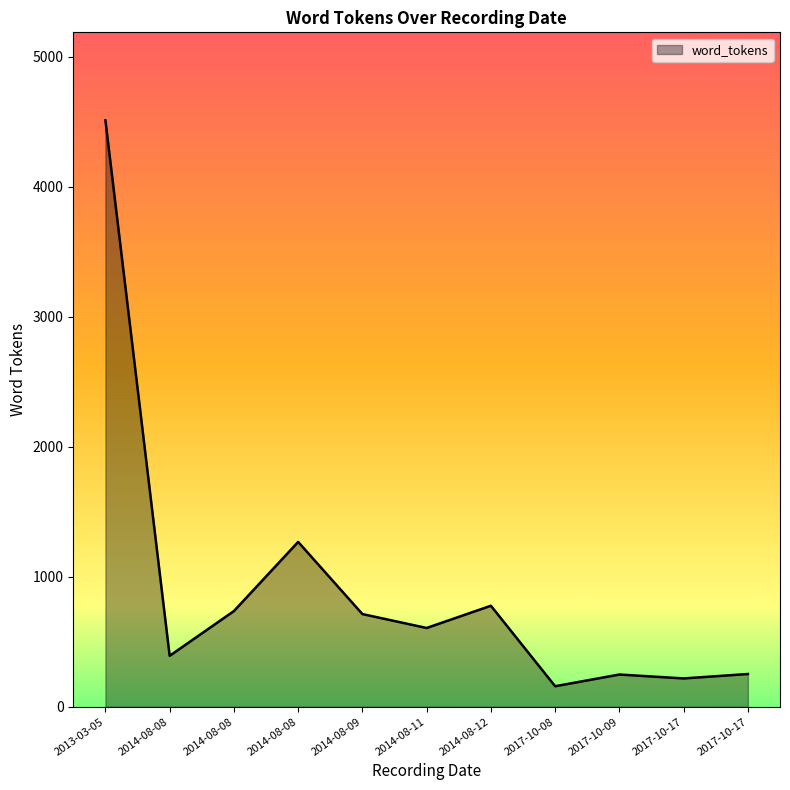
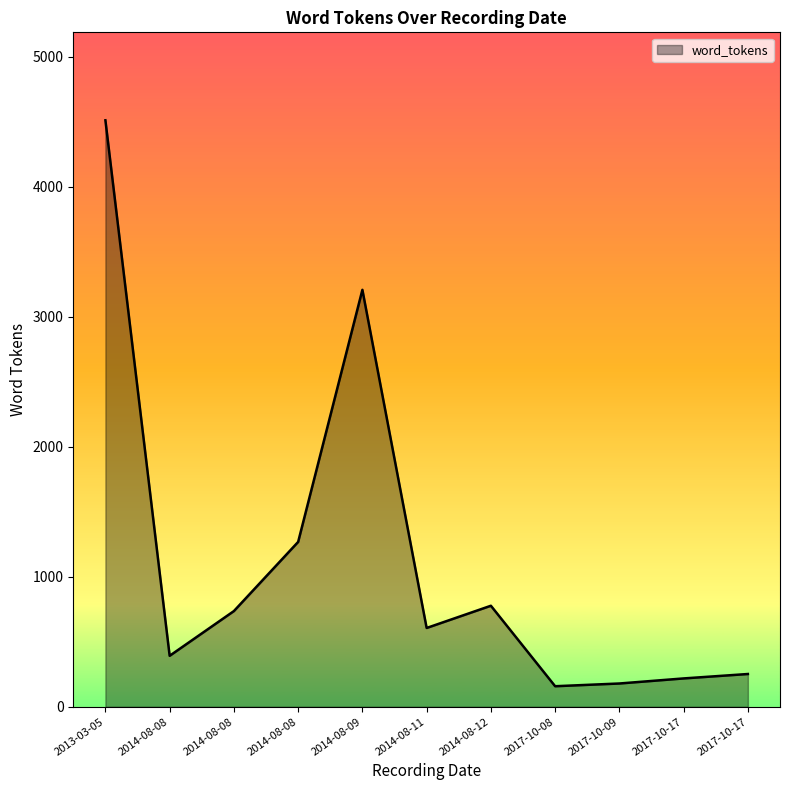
2014-08-09: 710 -> 3210
2017-10-09: 250 -> 180
